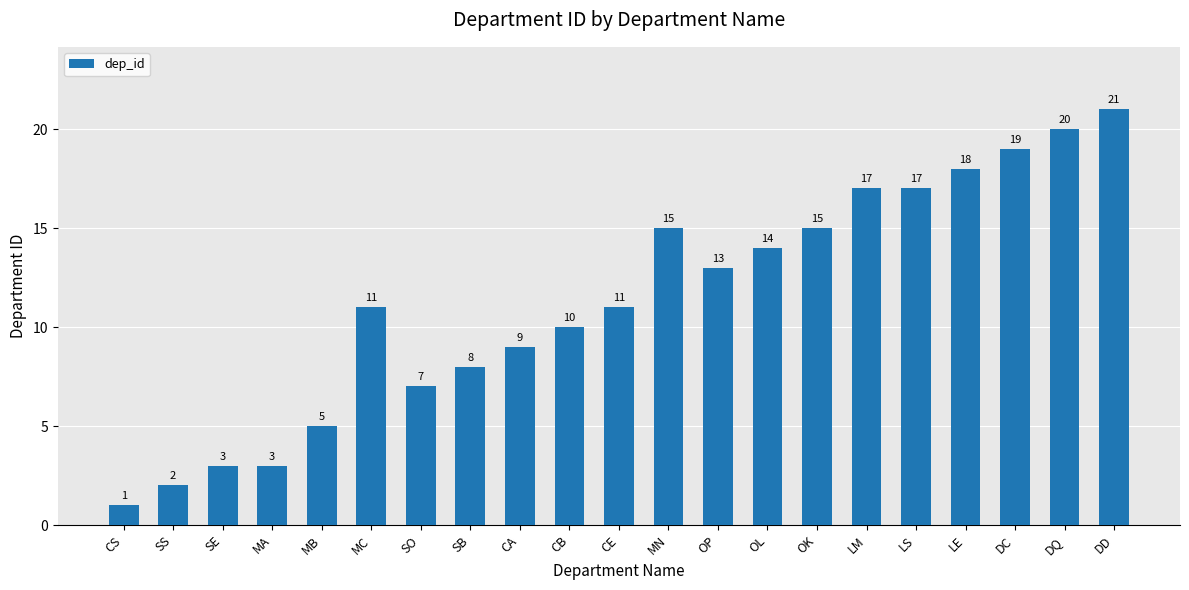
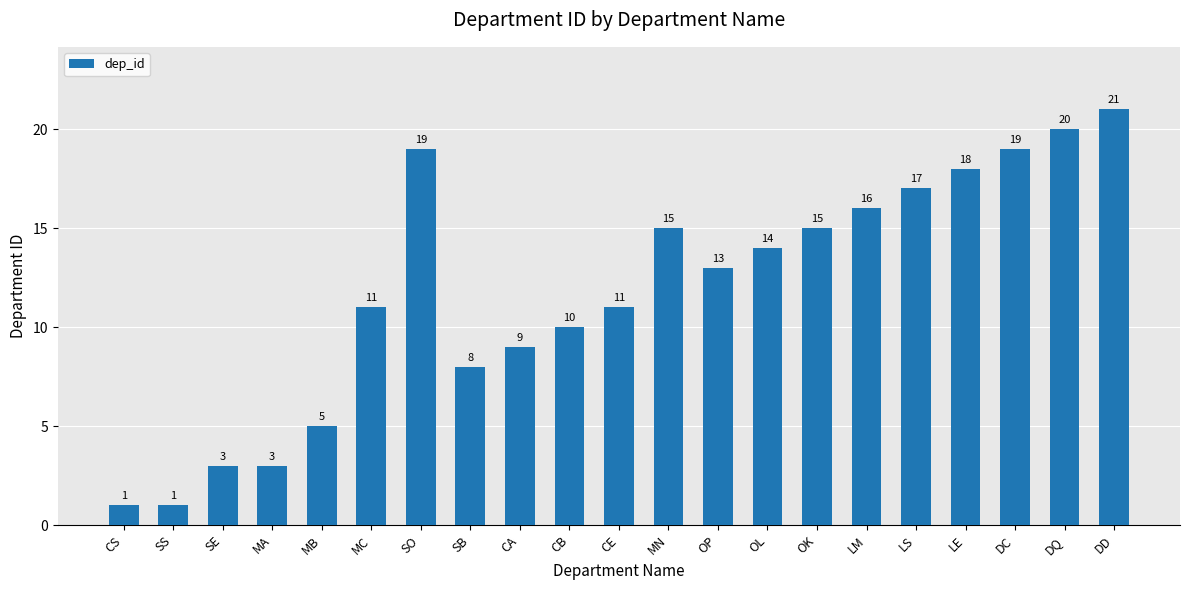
SS: 2 -> 1
SO: 7 -> 19
LM: 17 -> 16
